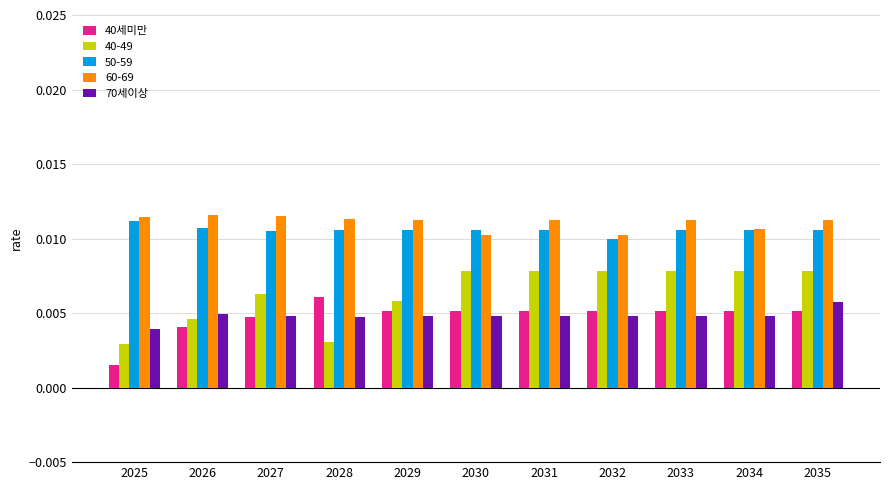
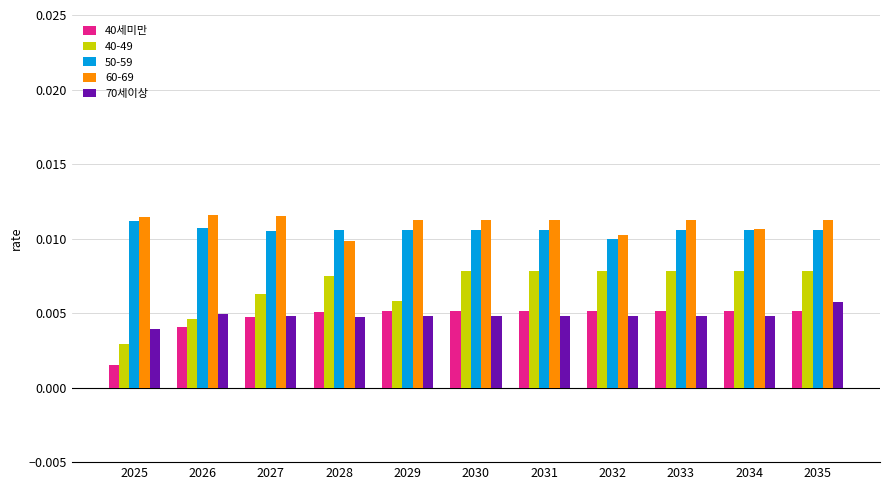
40세미만, 2028: 0.0061 -> 0.0051
40-49, 2028: 0.0030 -> 0.0075
60-69, 2028: 0.0113 -> 0.0098
60-69, 2030: 0.0102 -> 0.0113
